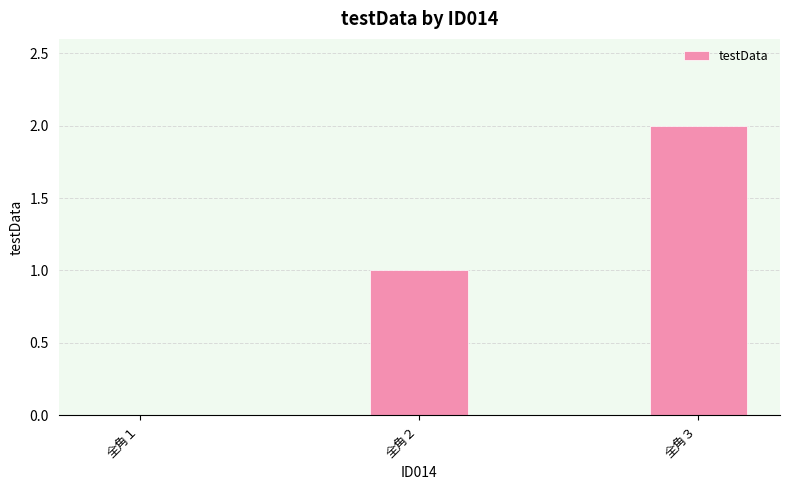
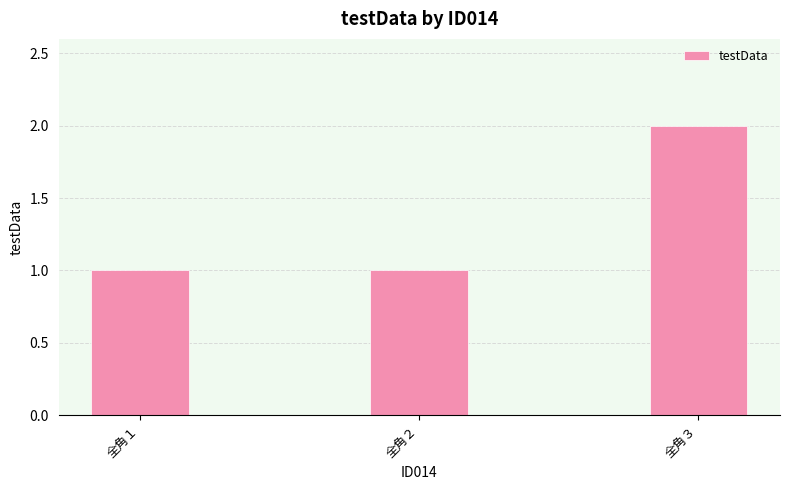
全角１: 0 -> 1
